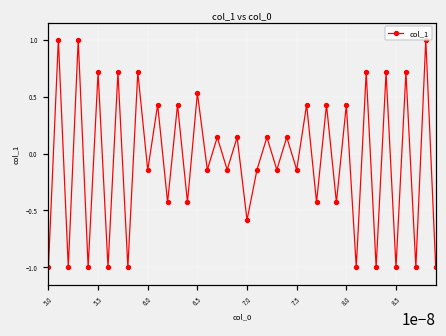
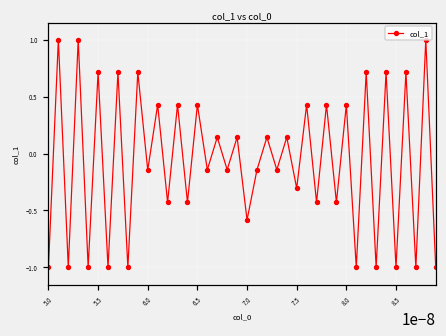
6.5: 0.53 -> 0.43
7.5: -0.14 -> -0.30
